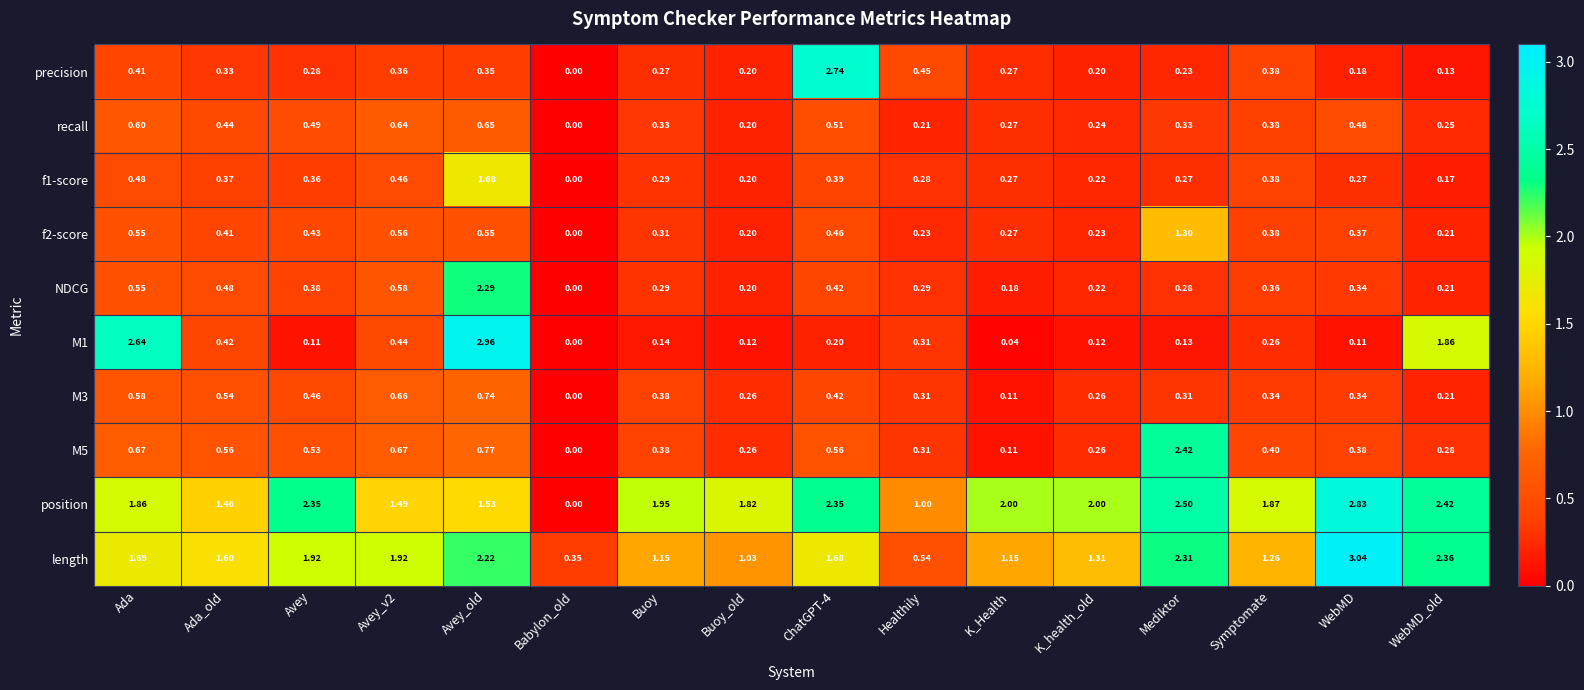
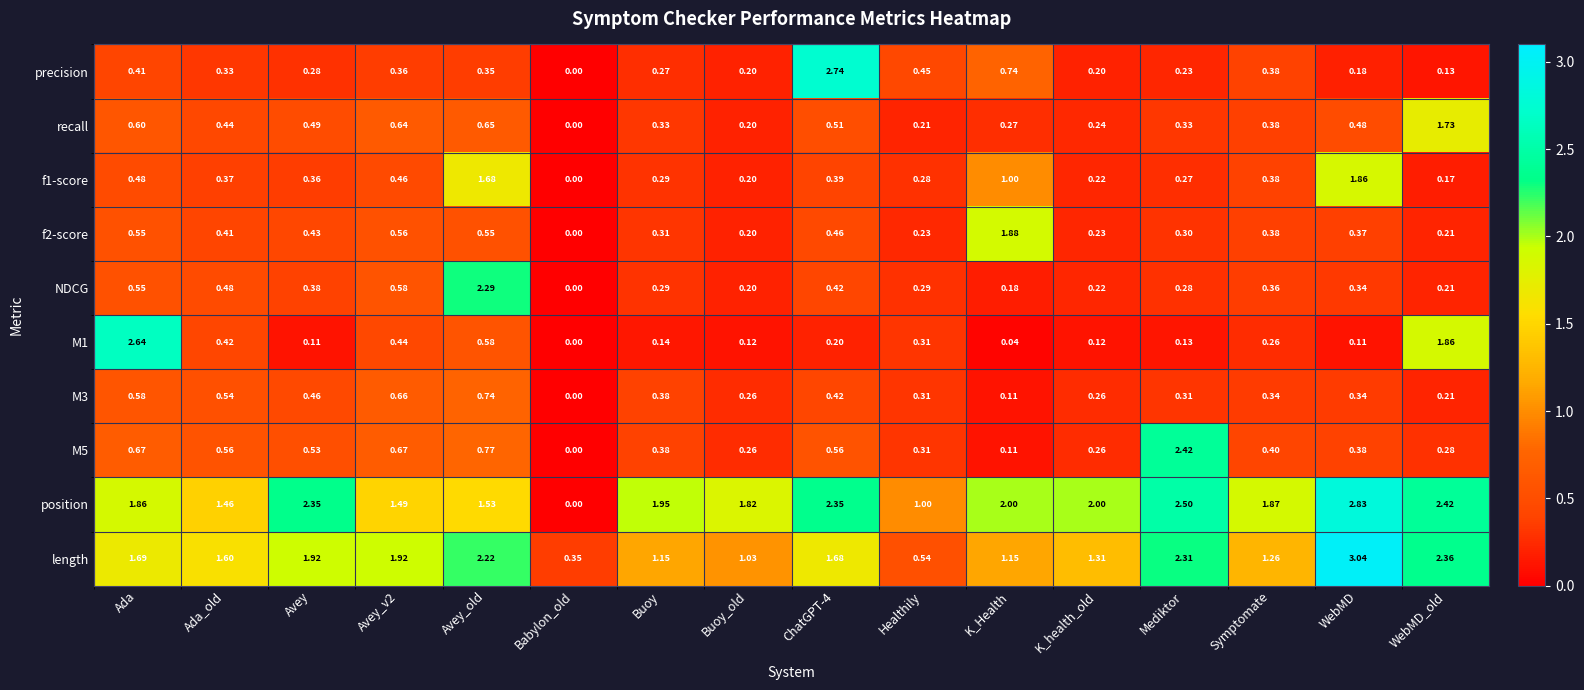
precision, K_Health: 0.27 -> 0.74
recall, WebMD_old: 0.25 -> 1.73
f1-score, K_Health: 0.27 -> 1.00
f1-score, WebMD: 0.27 -> 1.86
f2-score, K_Health: 0.27 -> 1.88
f2-score, Mediktor: 1.30 -> 0.30
M1, Avey_old: 2.96 -> 0.58
